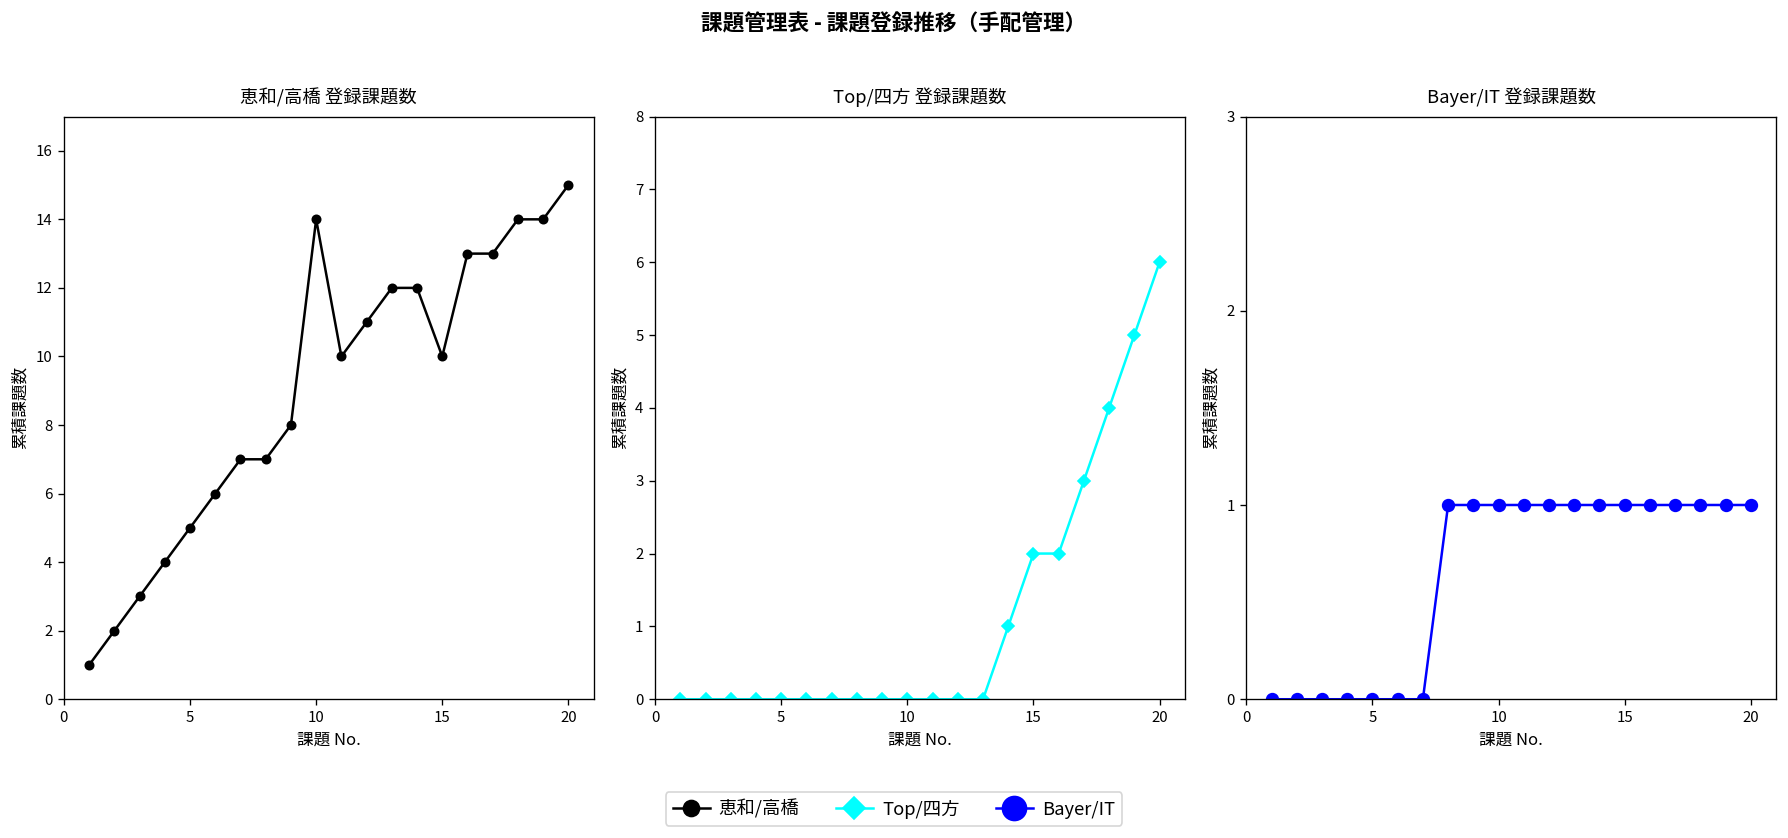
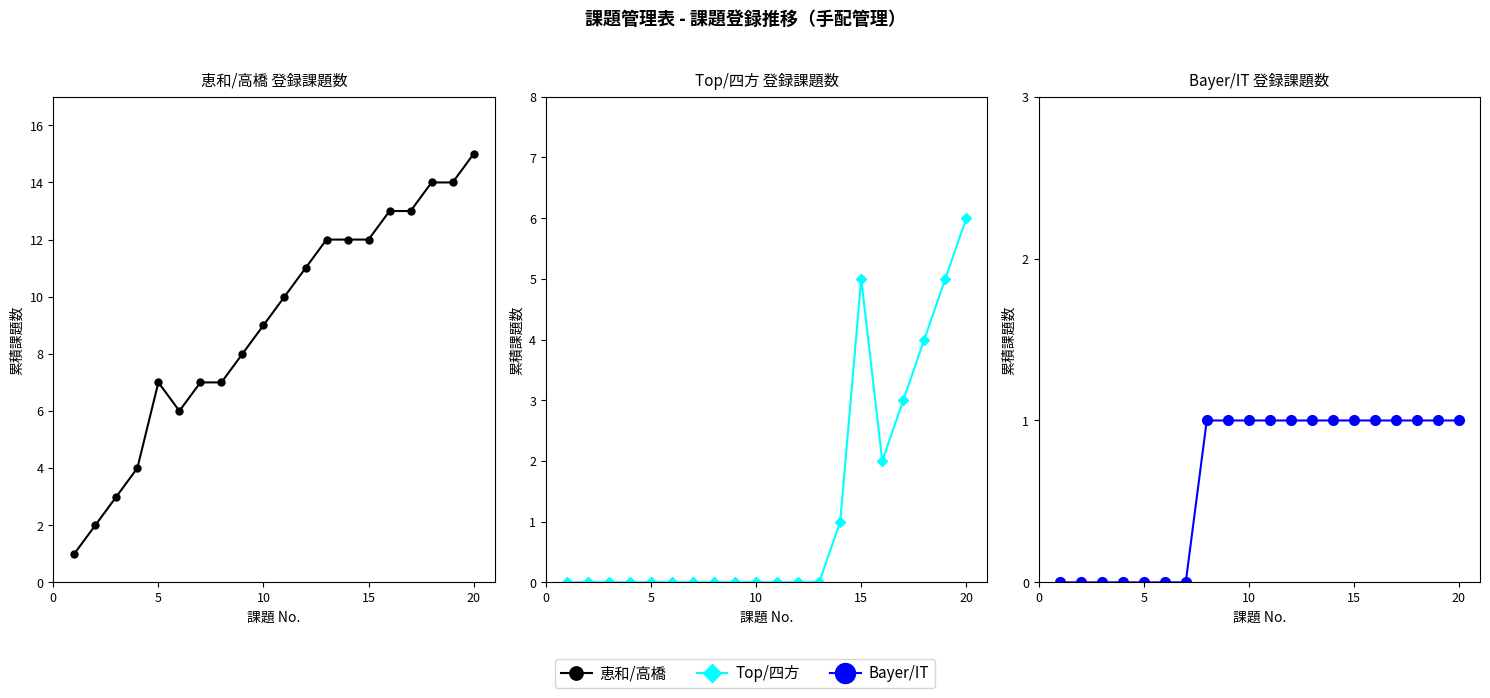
恵和/高橋 登録課題数, 5: 5 -> 7
恵和/高橋 登録課題数, 10: 14 -> 9
恵和/高橋 登録課題数, 15: 10 -> 12
Top/四方 登録課題数, 15: 2 -> 5
